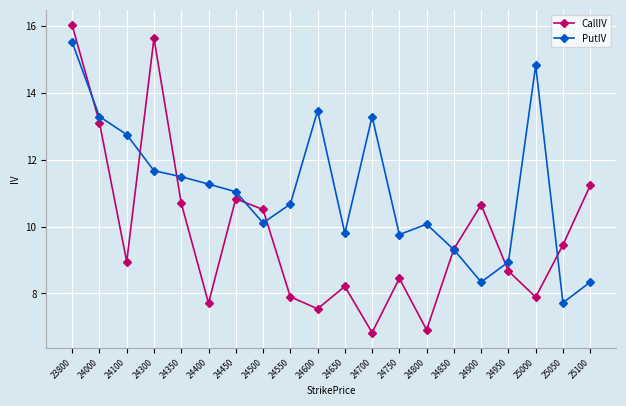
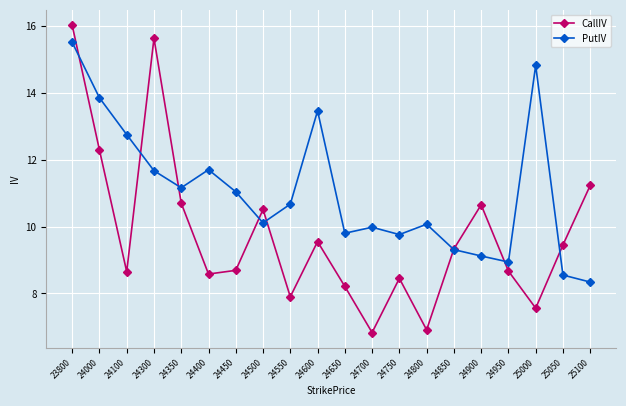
CallIV, 24000: 13.1 -> 12.3
PutIV, 24000: 13.3 -> 13.9
CallIV, 24100: 9.0 -> 8.7
PutIV, 24350: 11.5 -> 11.2
CallIV, 24400: 7.7 -> 8.6
PutIV, 24400: 11.3 -> 11.7
CallIV, 24450: 10.8 -> 8.7
CallIV, 24600: 7.5 -> 9.6
PutIV, 24700: 13.3 -> 10.0
PutIV, 24900: 8.3 -> 9.1
CallIV, 25000: 7.9 -> 7.6
PutIV, 25050: 7.7 -> 8.6
